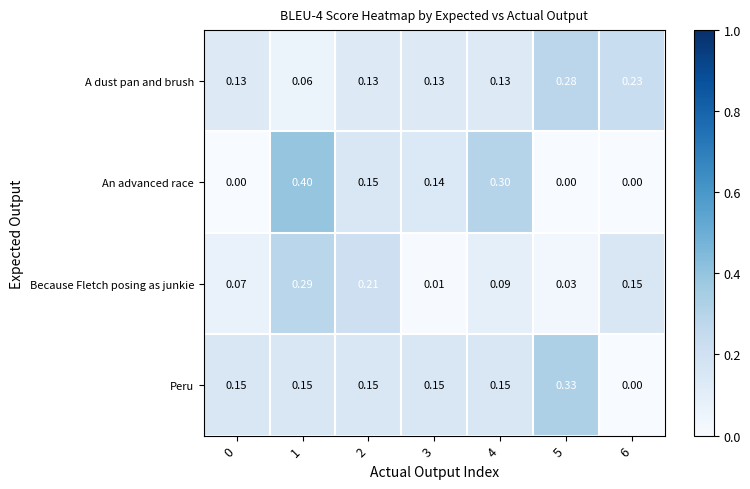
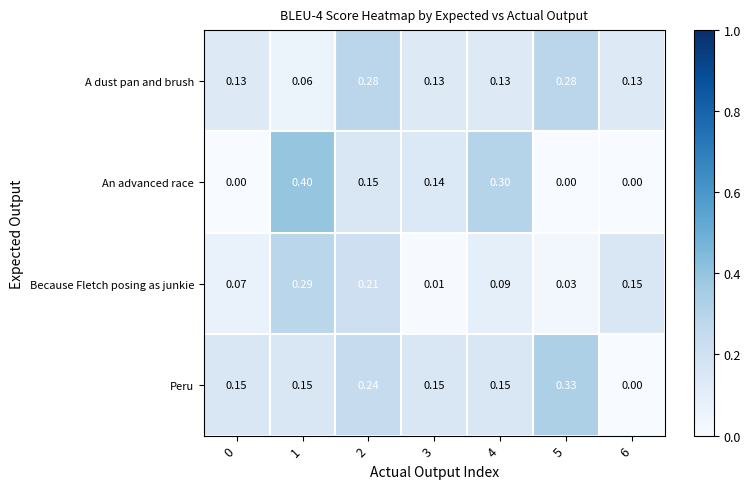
A dust pan and brush, 2: 0.13 -> 0.28
A dust pan and brush, 6: 0.23 -> 0.13
Peru, 2: 0.15 -> 0.24
